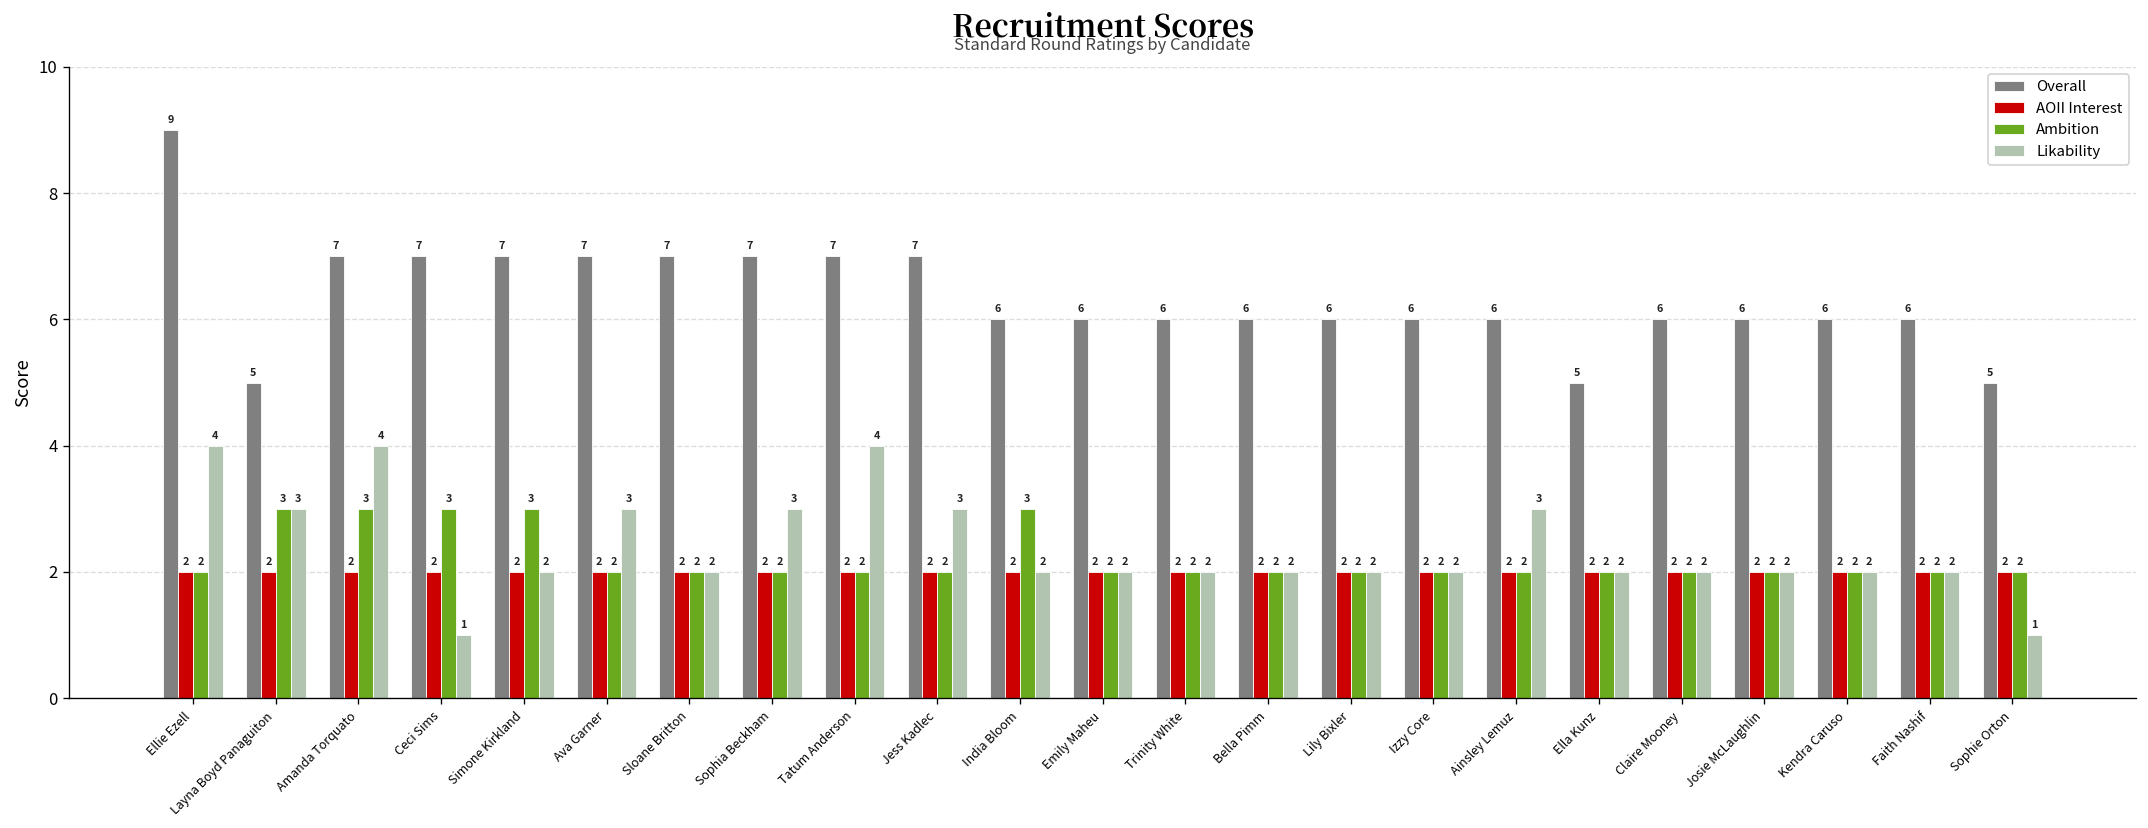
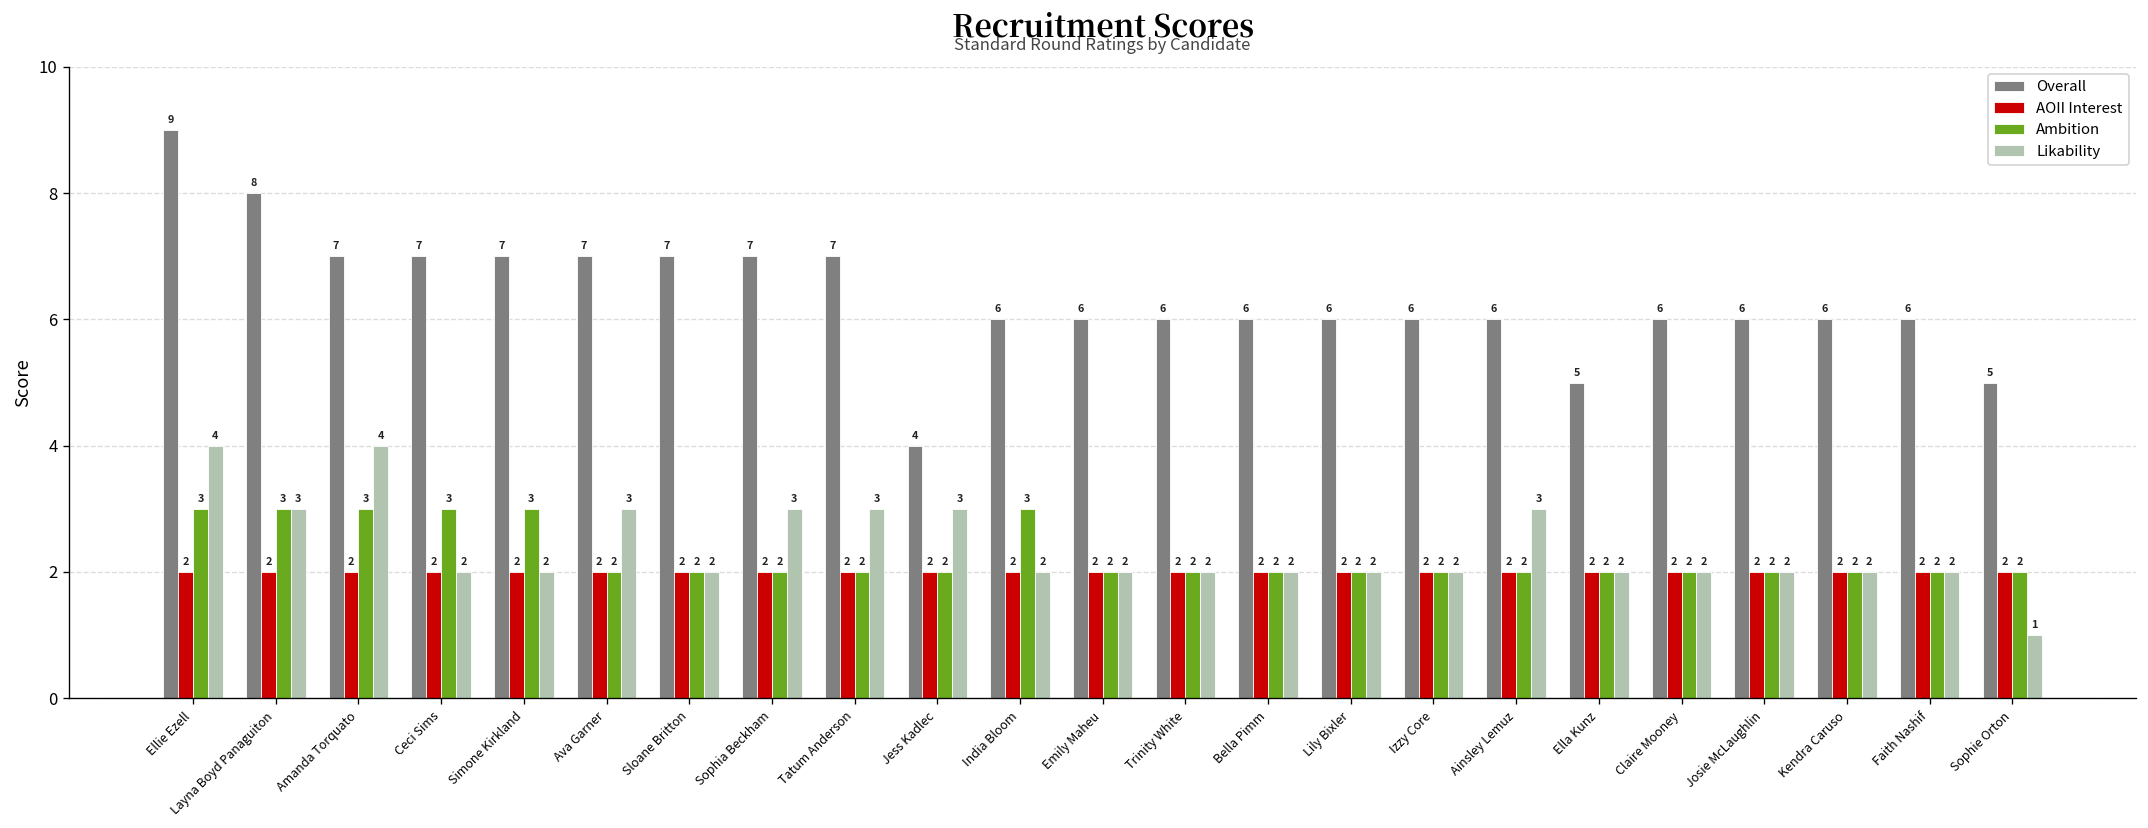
Ambition, Ellie Ezell: 2 -> 3
Overall, Layna Boyd Panaguiton: 5 -> 8
Likability, Ceci Sims: 1 -> 2
Likability, Tatum Anderson: 4 -> 3
Overall, Jess Kadlec: 7 -> 4
